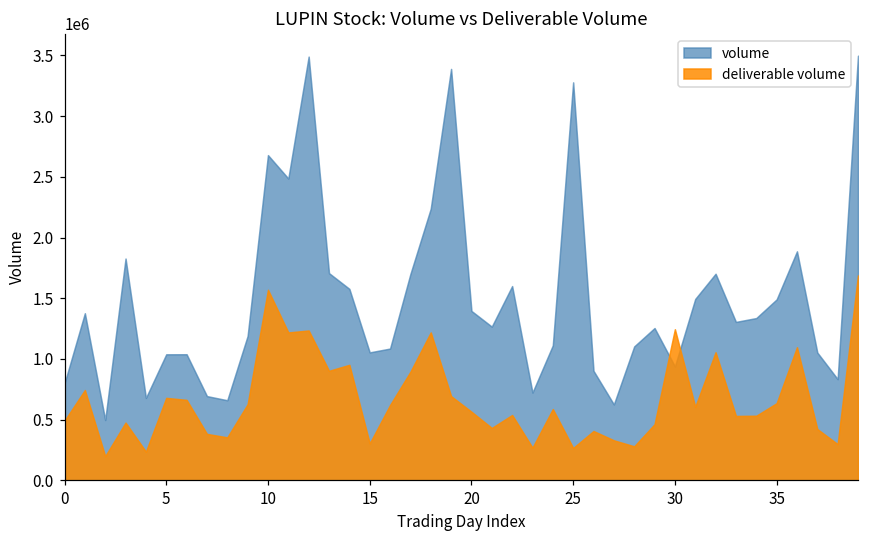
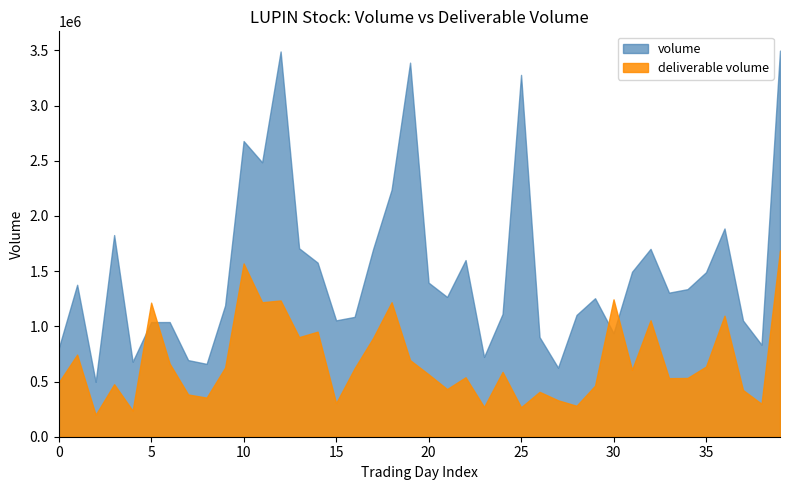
deliverable volume, 5: 680000 -> 1210000
